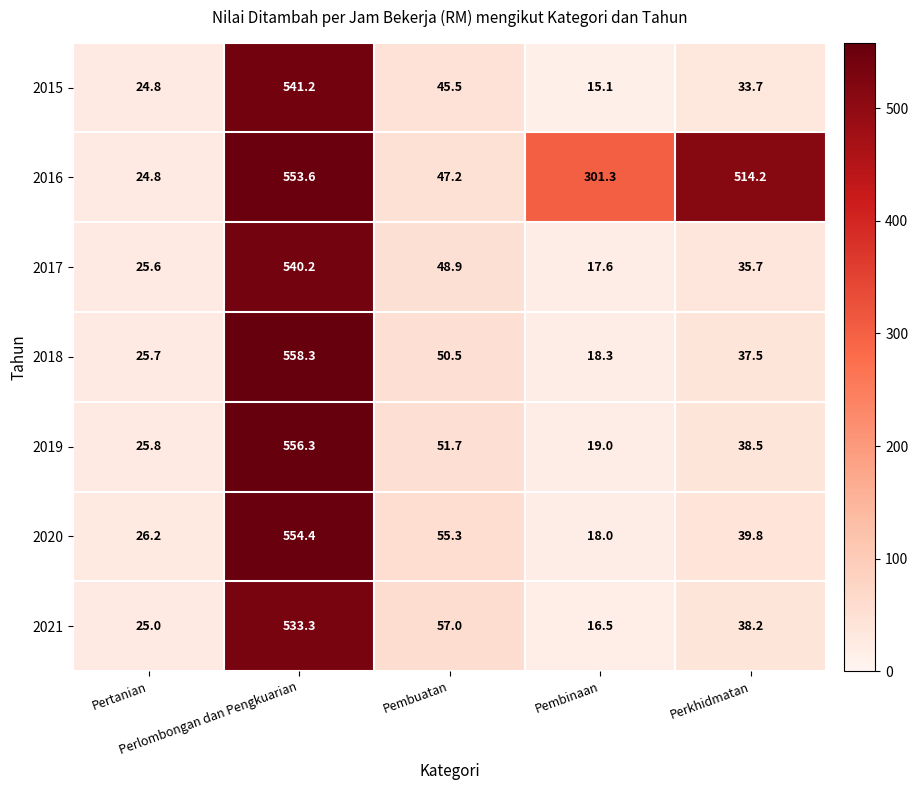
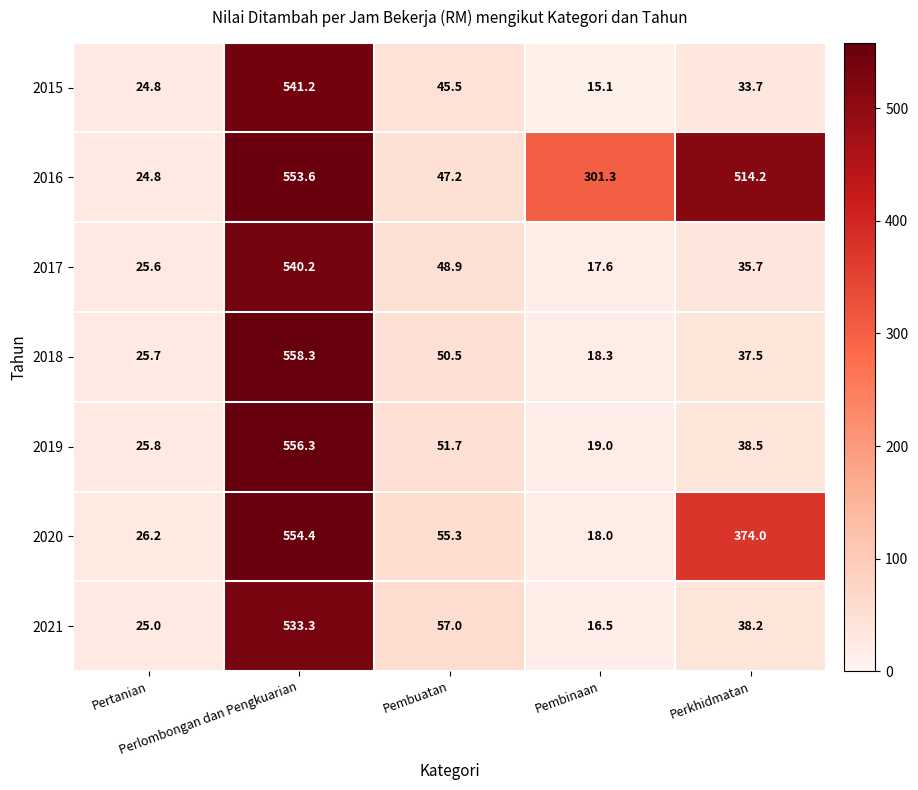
2020, Perkhidmatan: 39.8 -> 374.0
